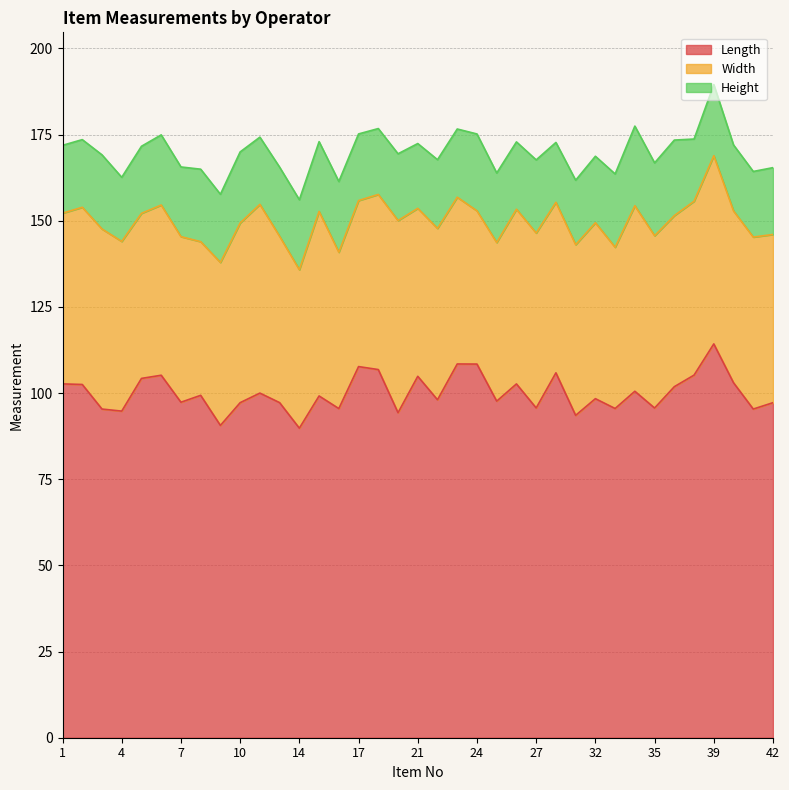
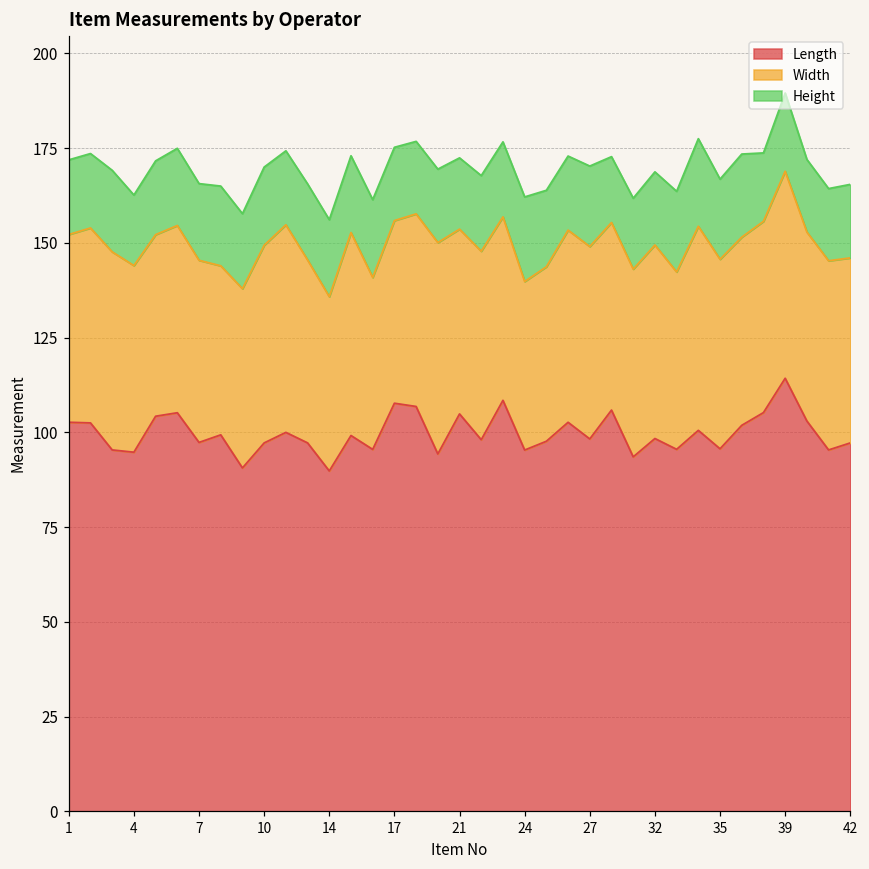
Length, 24: 108 -> 95
Length, 27: 96 -> 98
